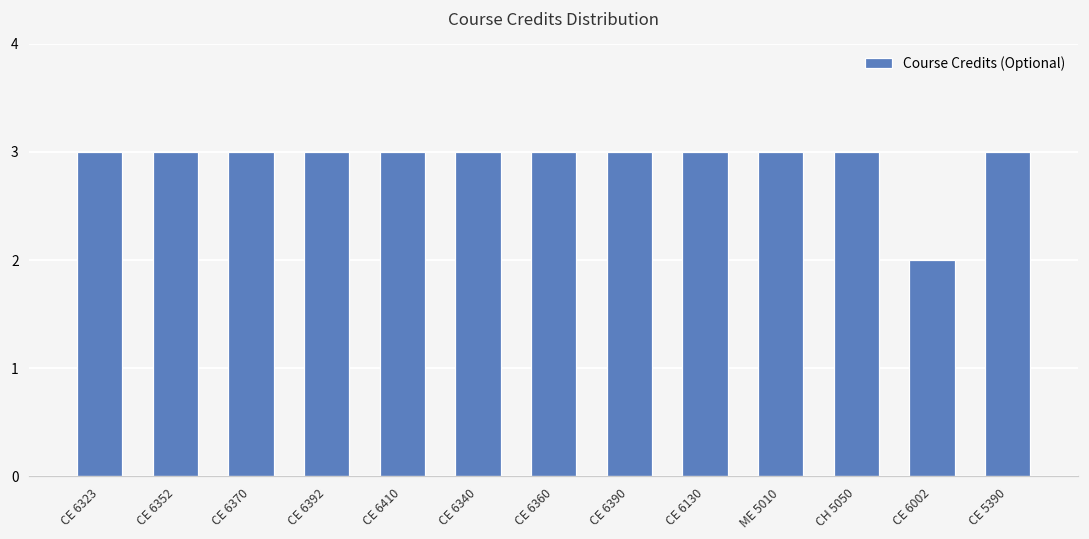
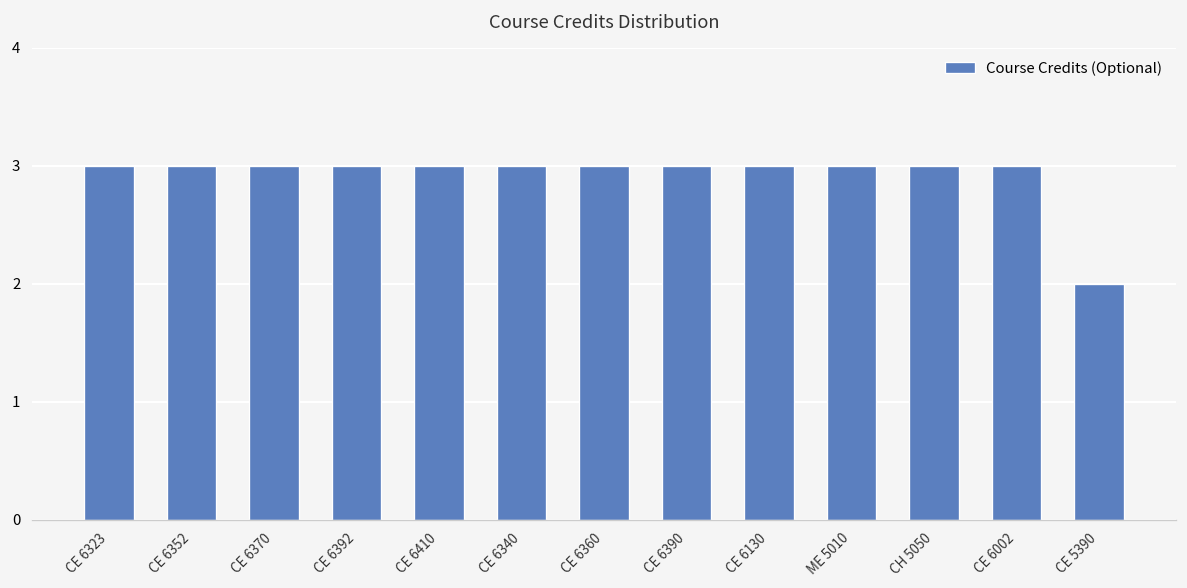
CE 6002: 2 -> 3
CE 5390: 3 -> 2
